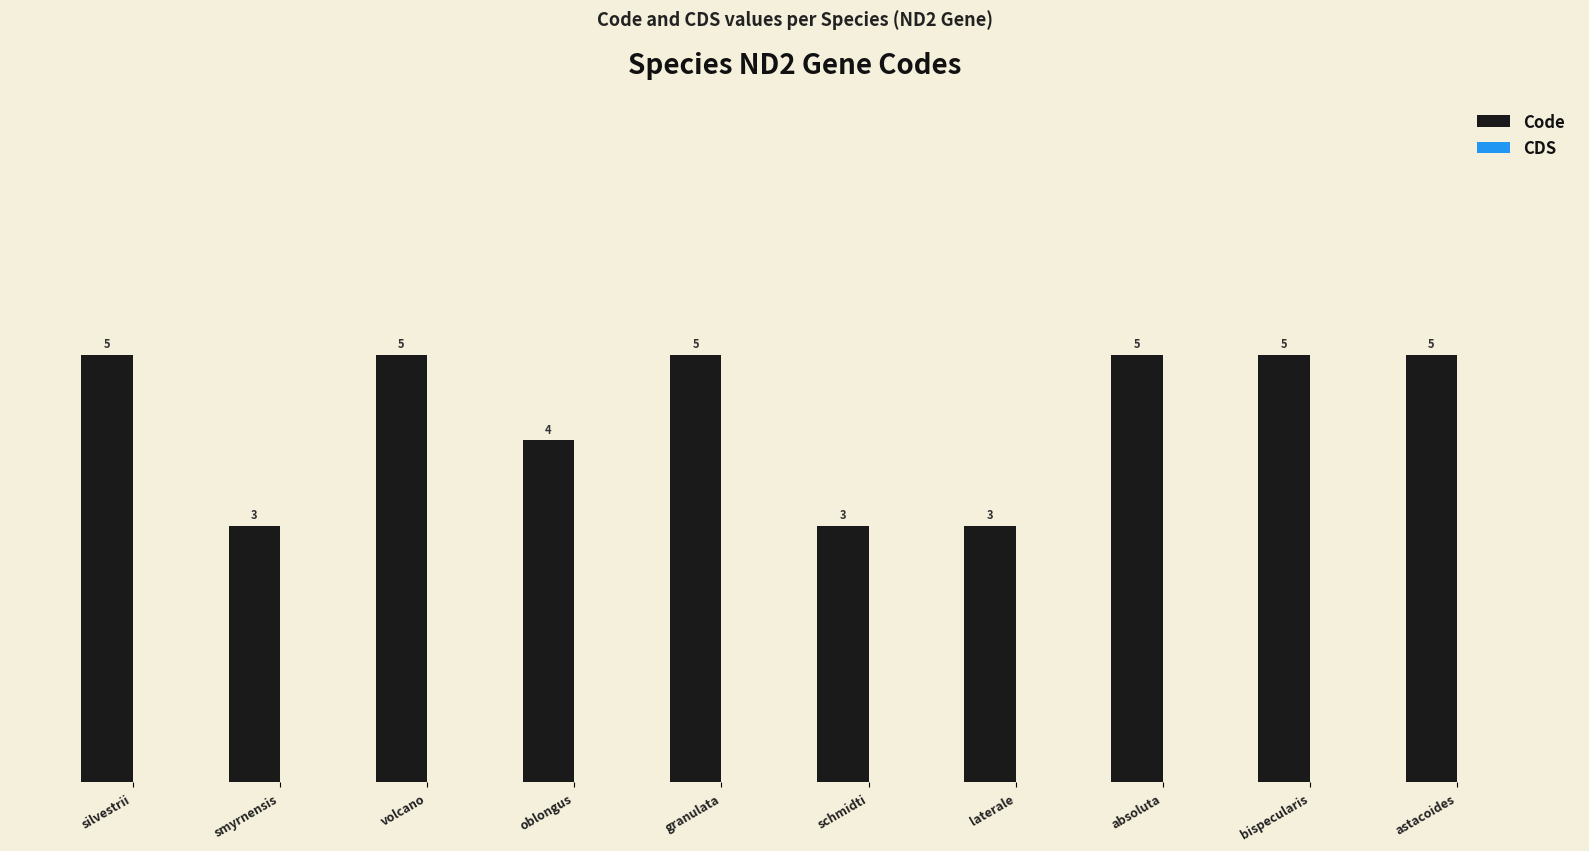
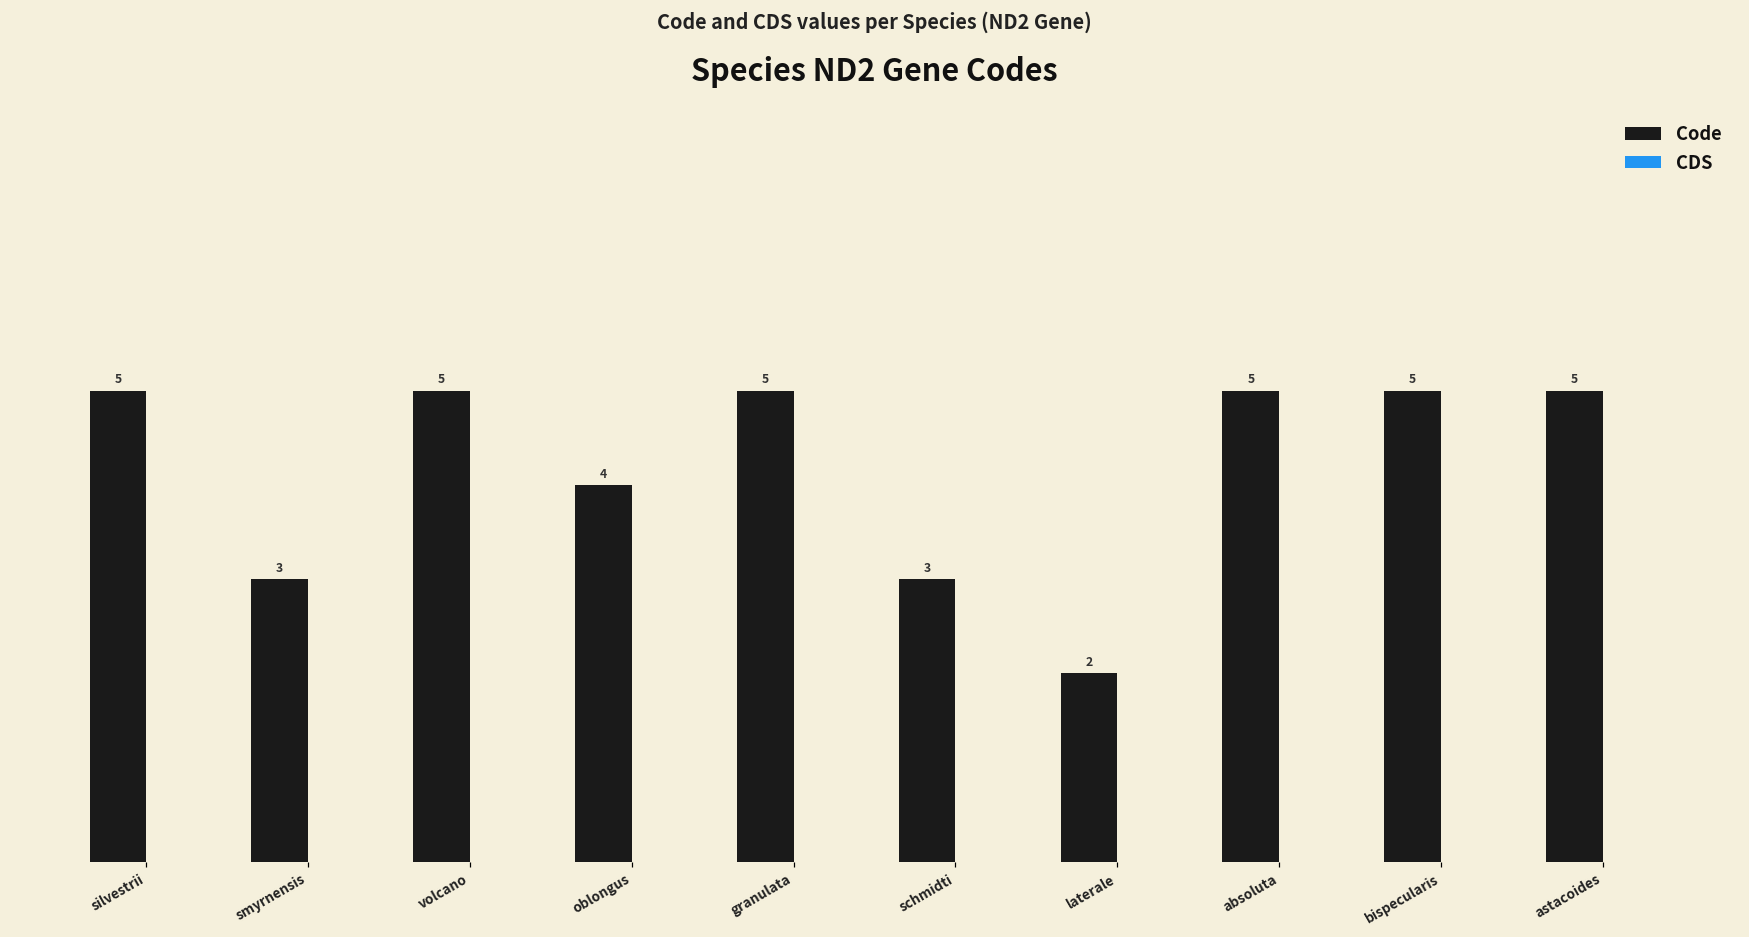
Code, laterale: 3 -> 2
